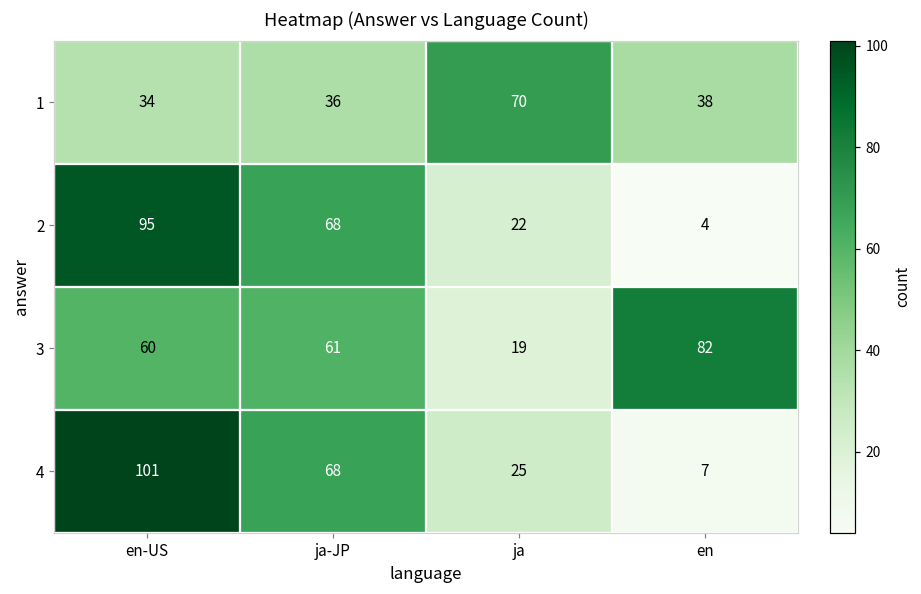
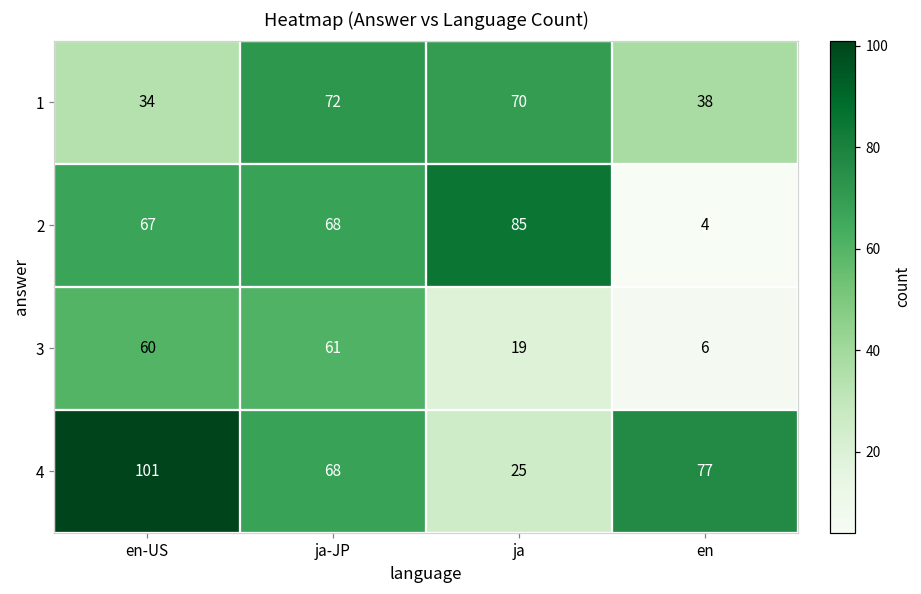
1, ja-JP: 36 -> 72
2, en-US: 95 -> 67
2, ja: 22 -> 85
3, en: 82 -> 6
4, en: 7 -> 77
